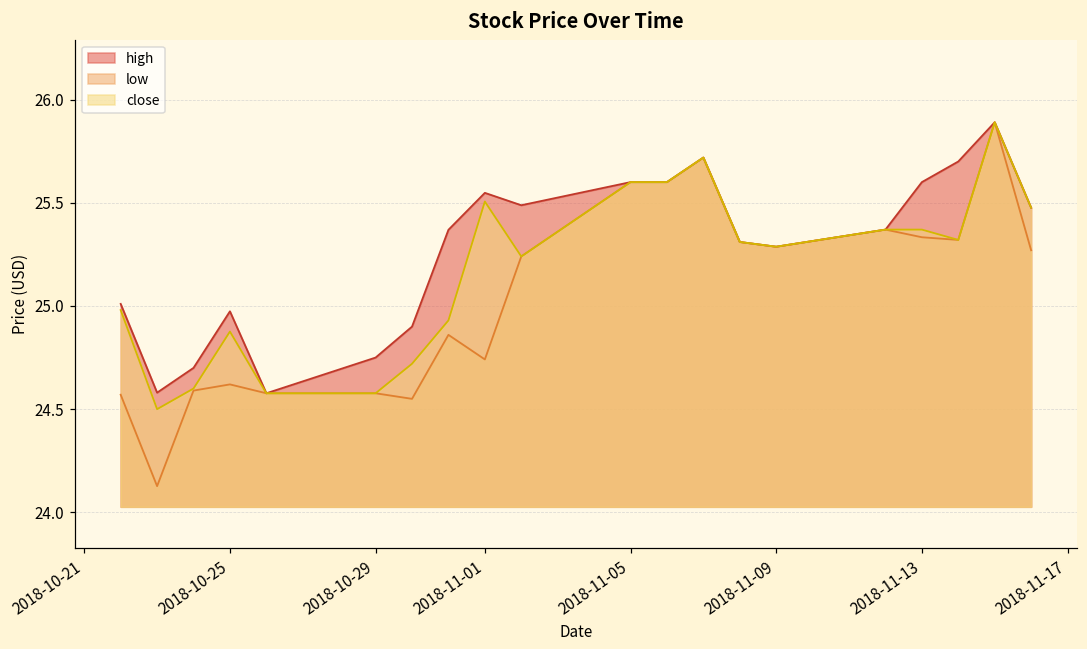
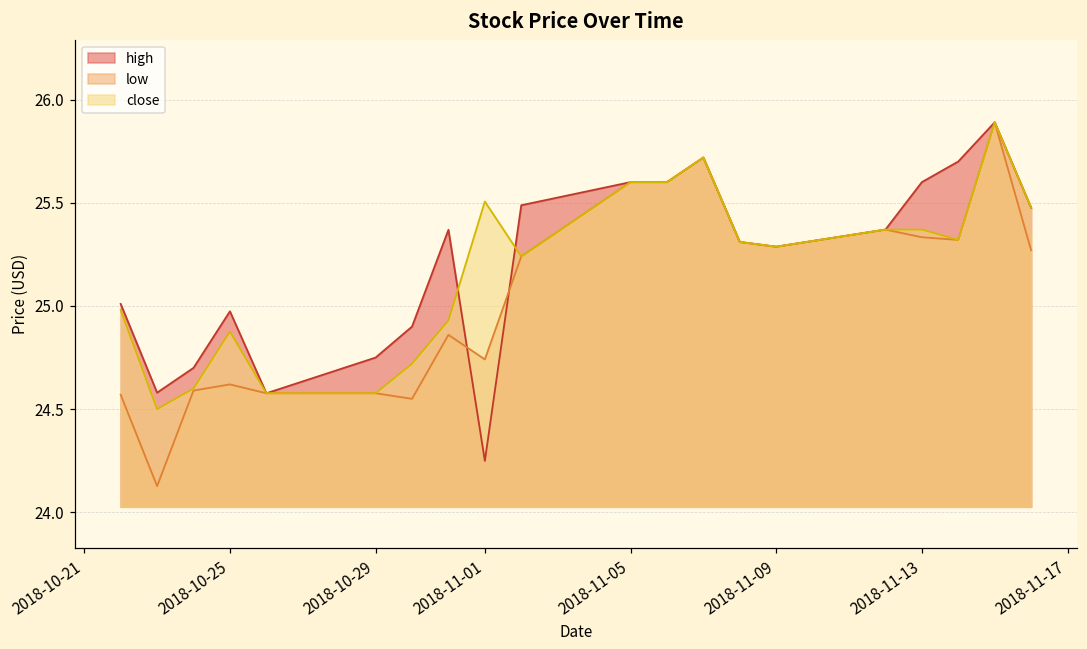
high, 2018-11-01: 25.55 -> 24.25
